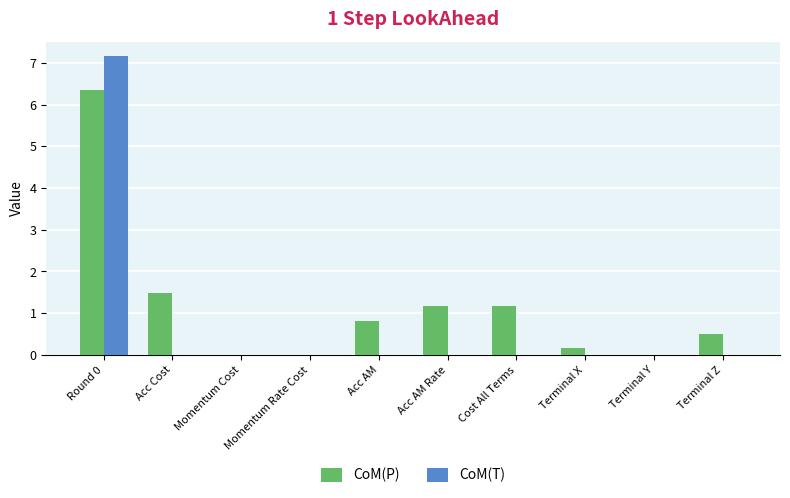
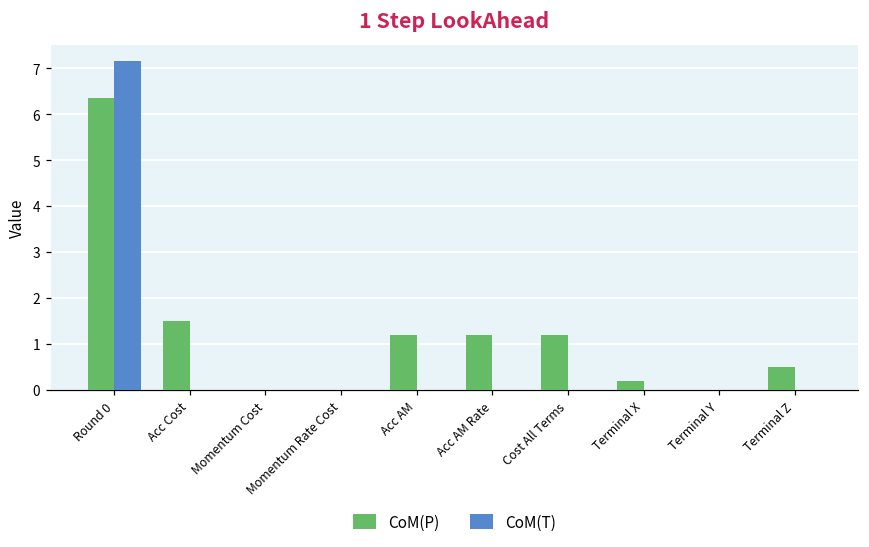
CoM(P), Acc AM: 0.8 -> 1.2
